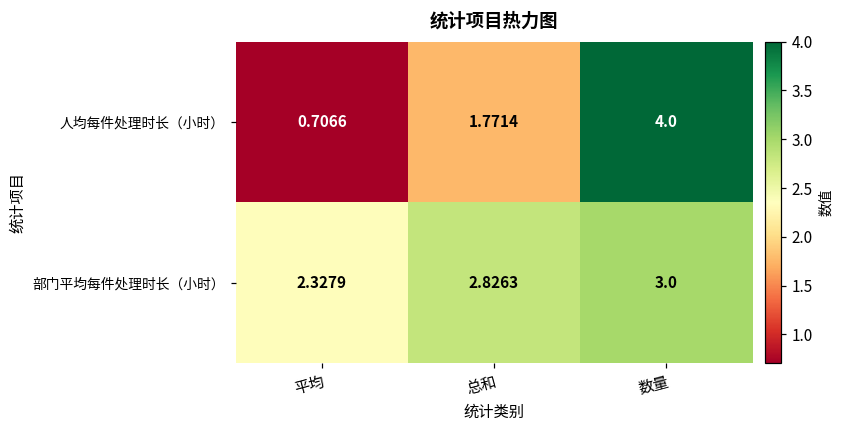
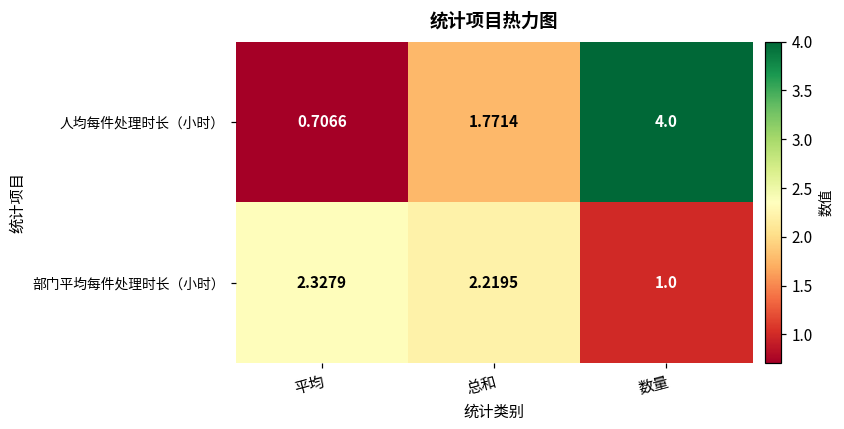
部门平均每件处理时长（小时）, 总和: 2.8263 -> 2.2195
部门平均每件处理时长（小时）, 数量: 3.0 -> 1.0
